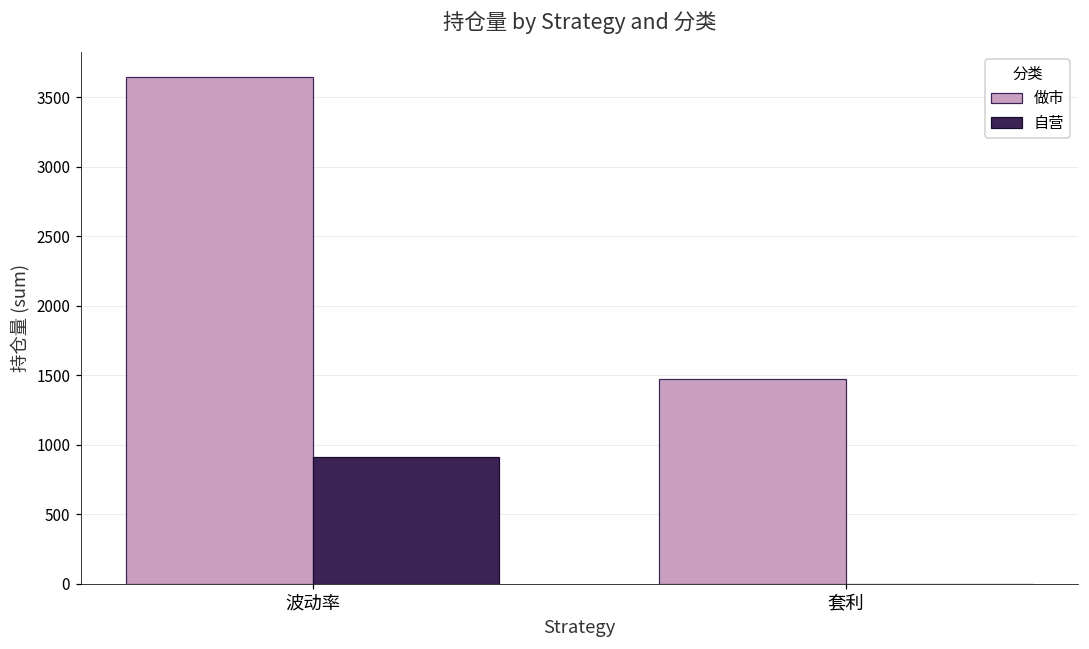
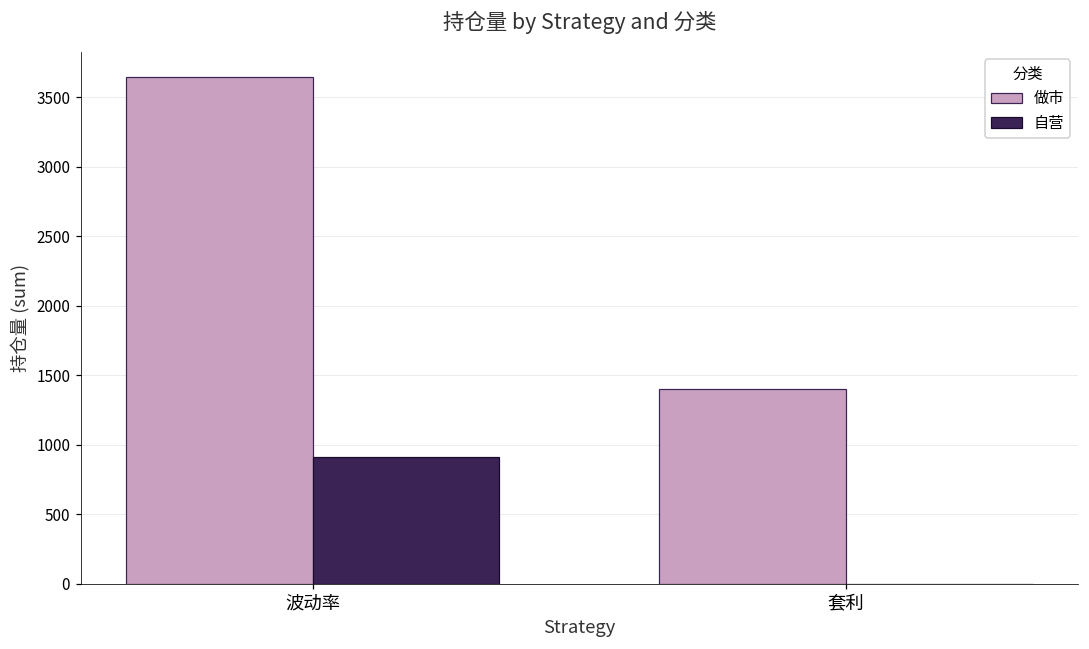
做市, 套利: 1470 -> 1400
